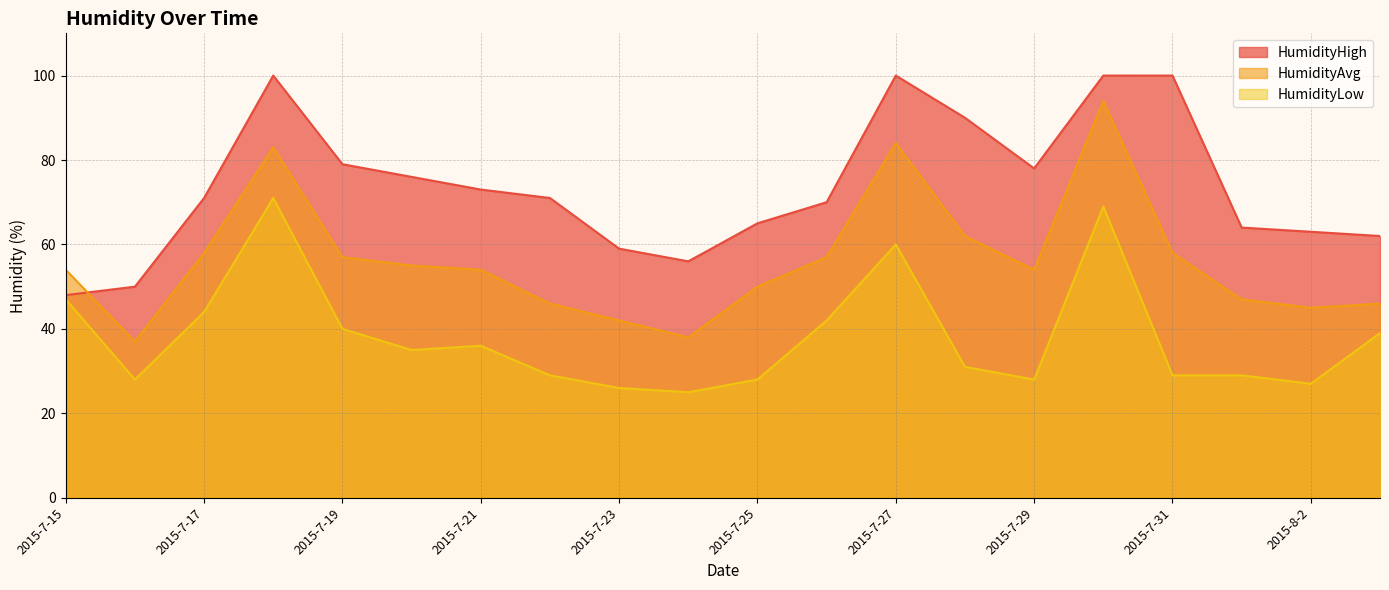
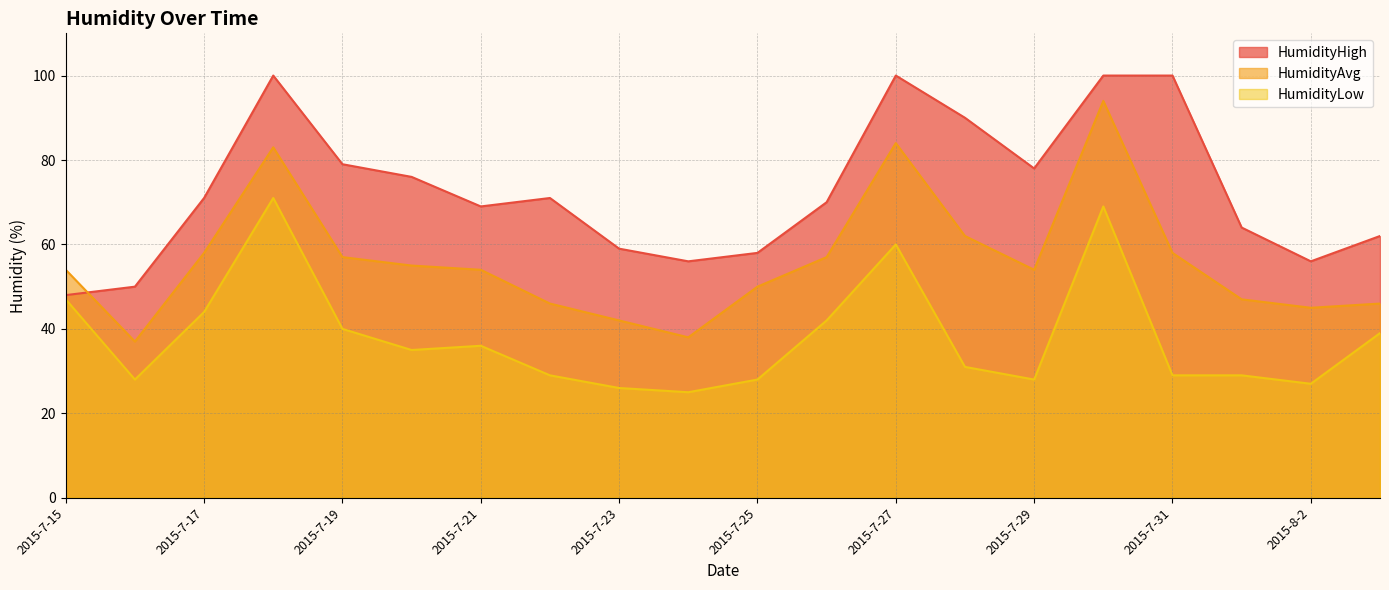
HumidityHigh, 2015-7-21: 73 -> 69
HumidityHigh, 2015-7-25: 65 -> 58
HumidityHigh, 2015-8-2: 63 -> 56
